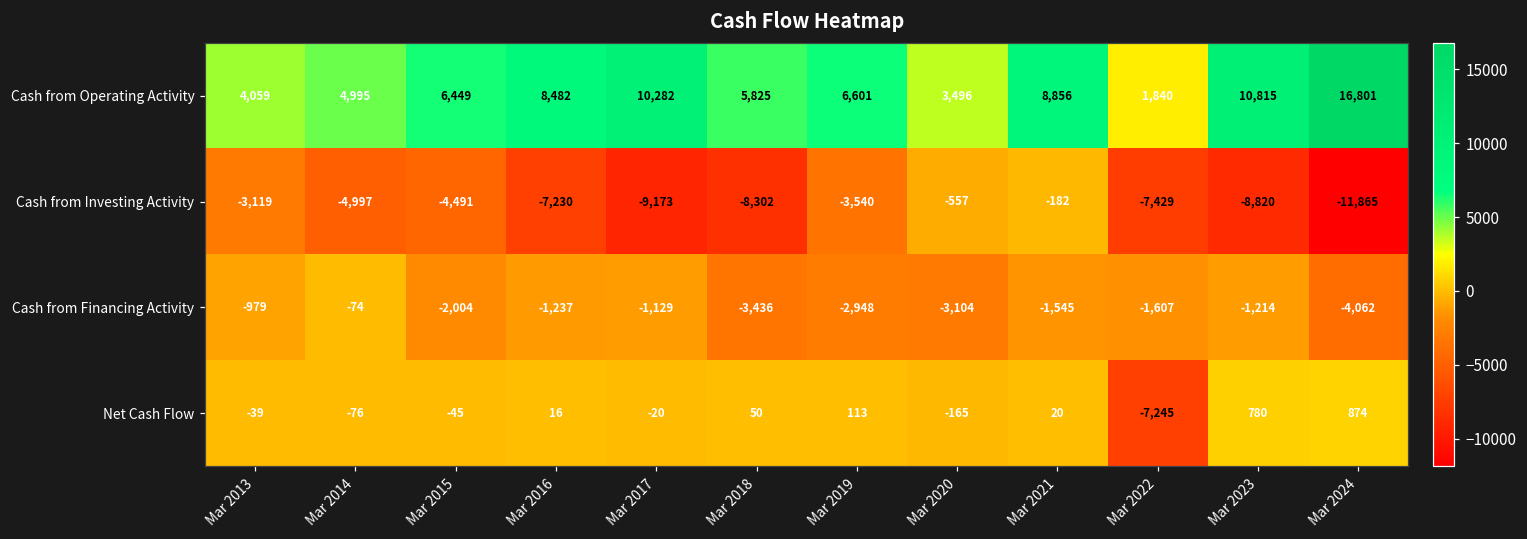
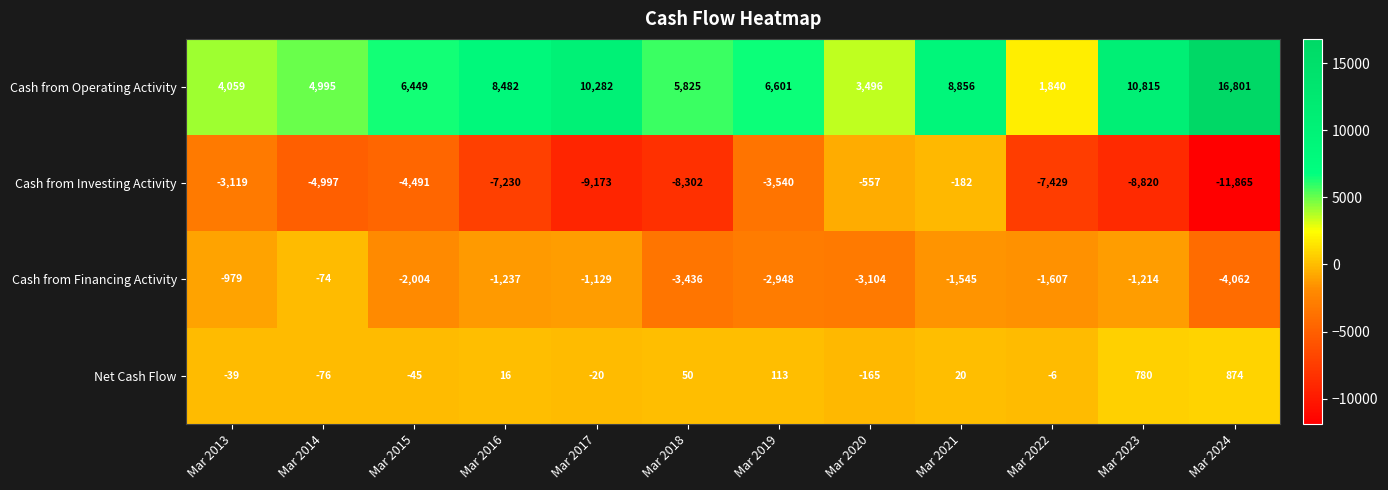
Net Cash Flow, Mar 2022: -7,245 -> -6
